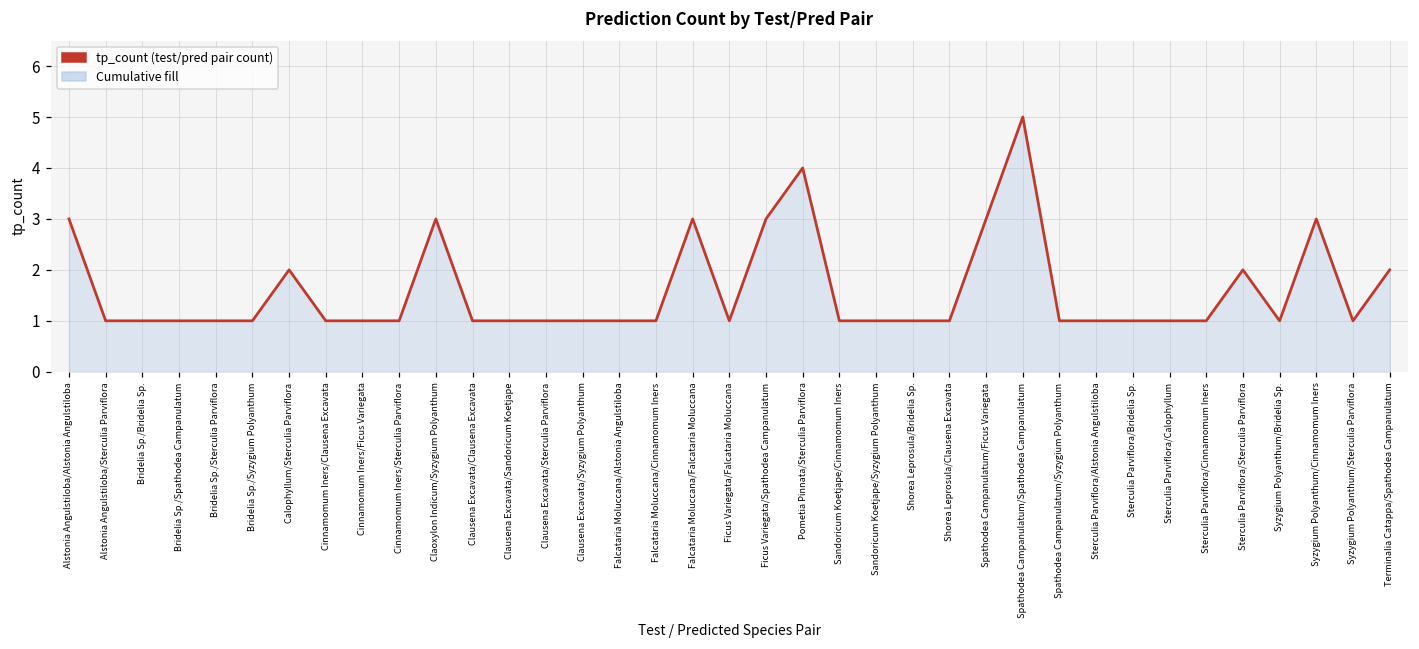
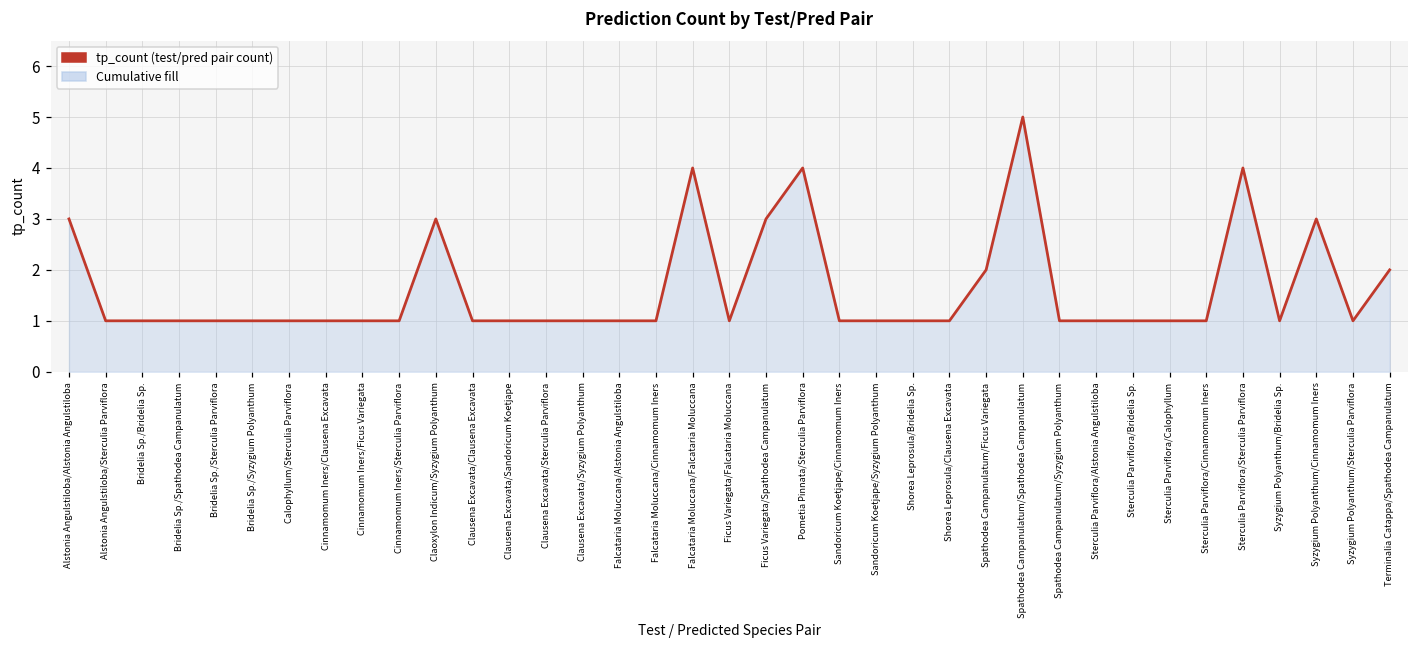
Calophyllum/Sterculia Parviflora: 2 -> 1
Falcataria Moluccana/Falcataria Moluccana: 3 -> 4
Spathodea Campanulatum/Ficus Variegata: 3 -> 2
Sterculia Parviflora/Sterculia Parviflora: 2 -> 4
